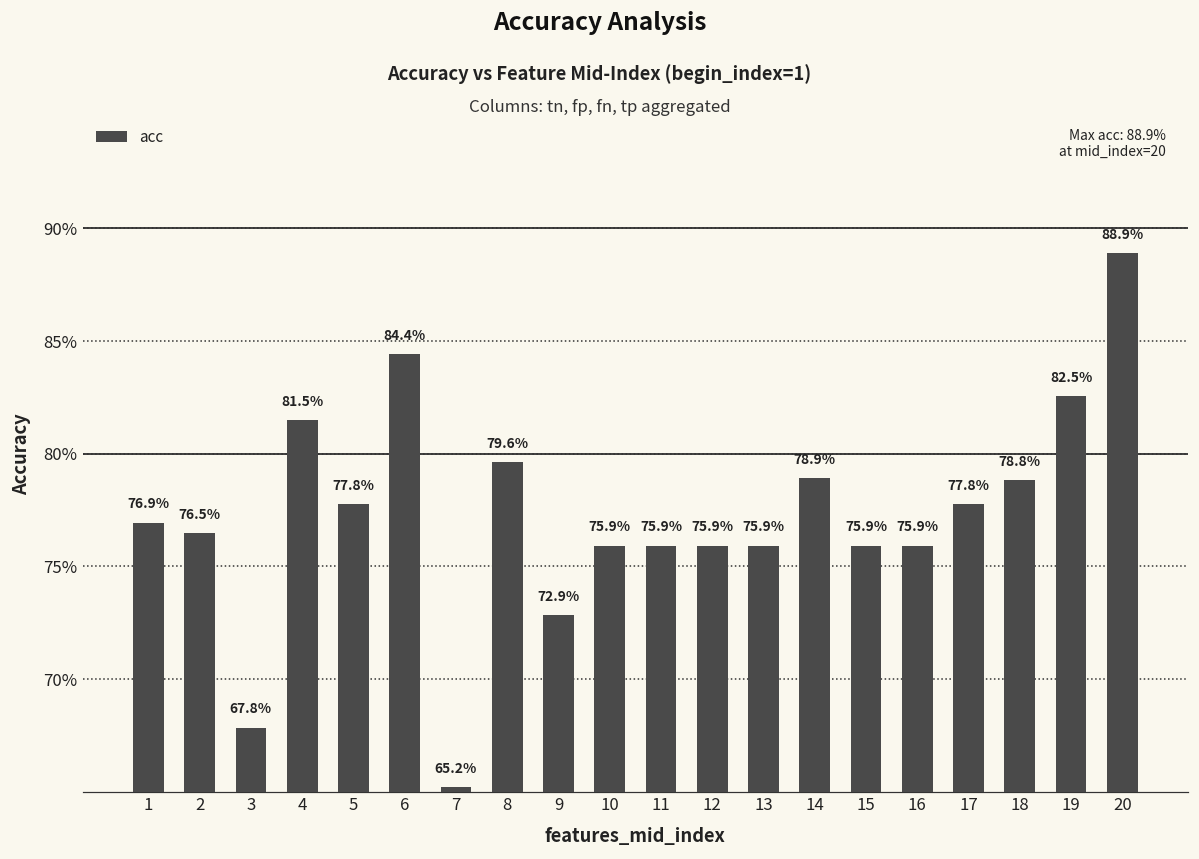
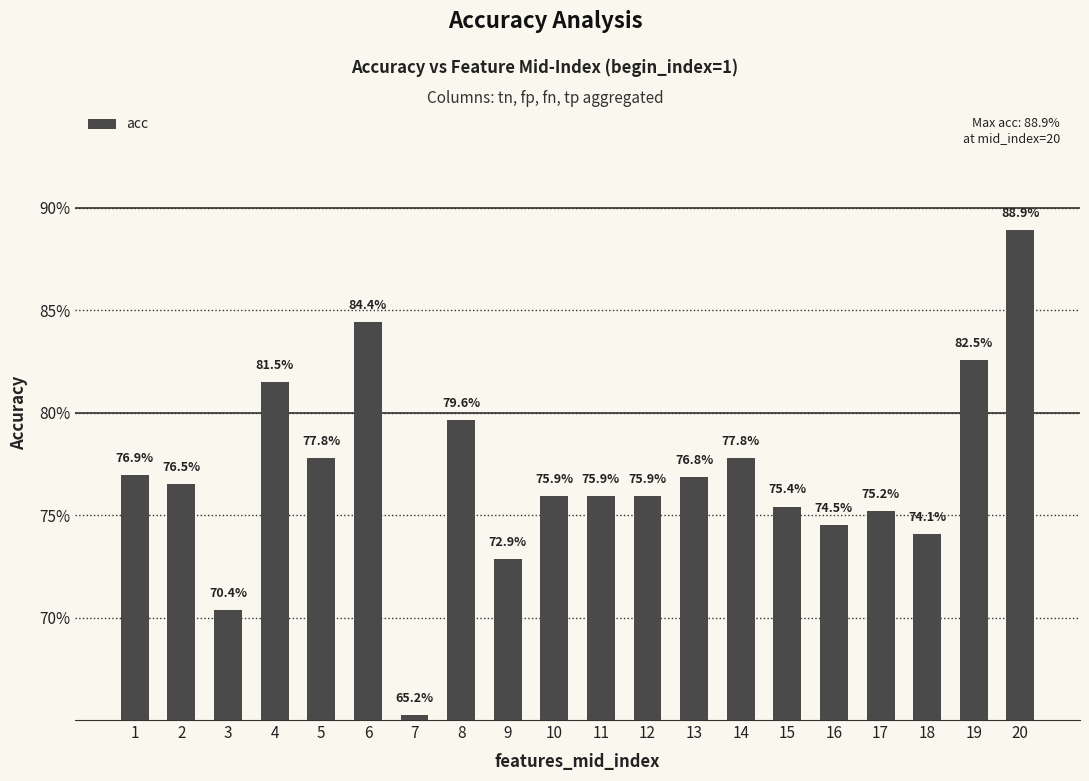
3: 67.8% -> 70.4%
13: 75.9% -> 76.8%
14: 78.9% -> 77.8%
15: 75.9% -> 75.4%
16: 75.9% -> 74.5%
17: 77.8% -> 75.2%
18: 78.8% -> 74.1%
